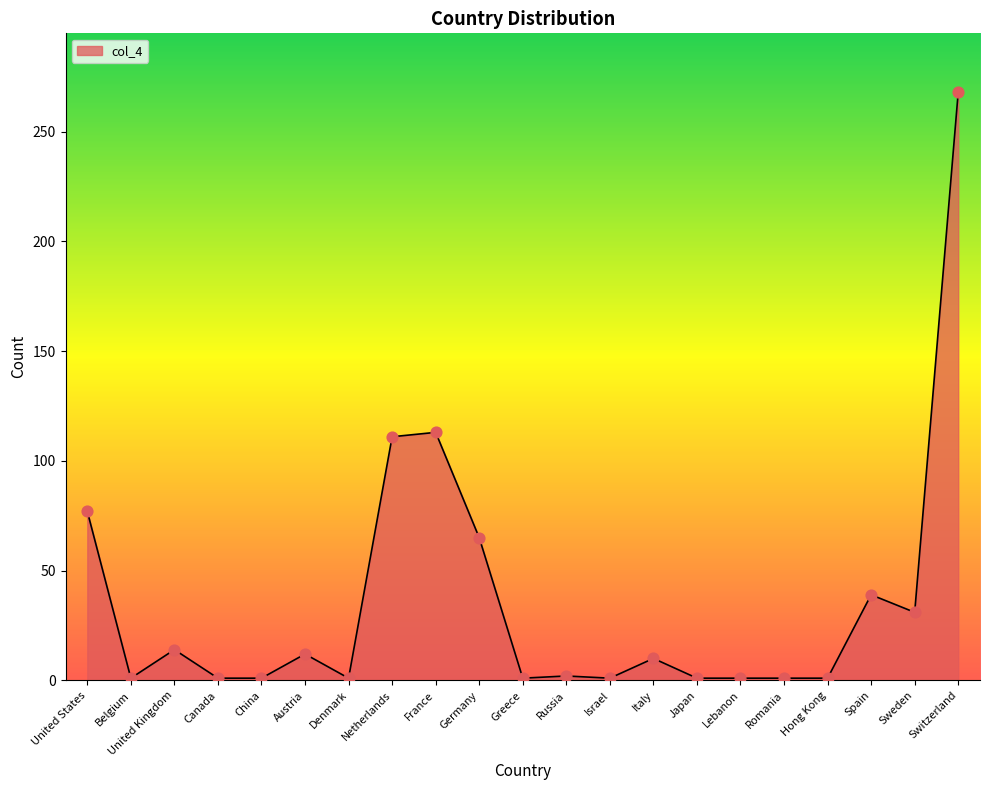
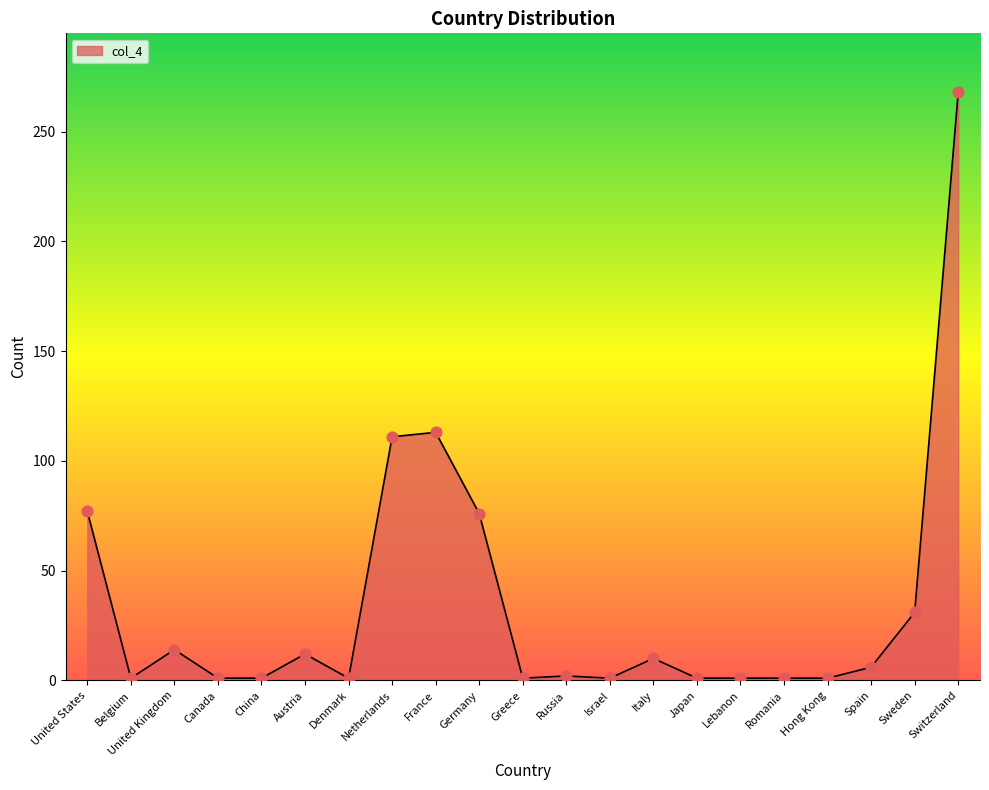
Germany: 65 -> 76
Spain: 39 -> 6
